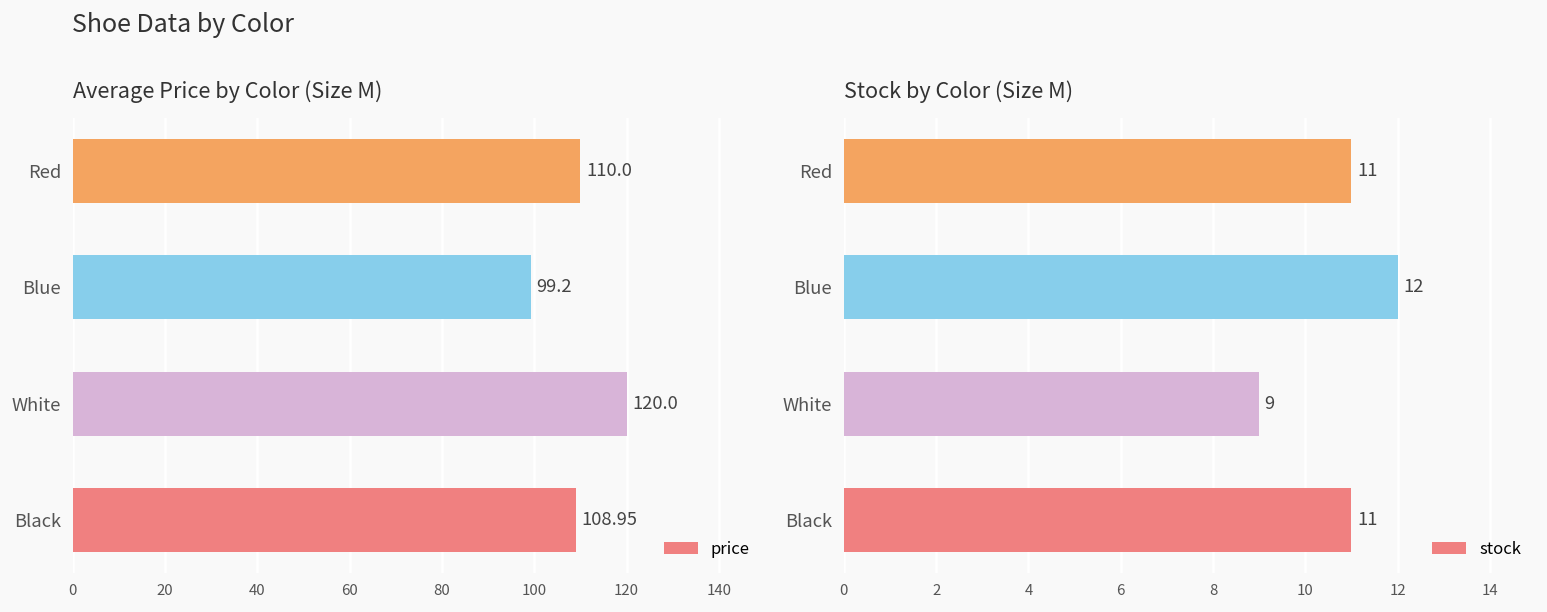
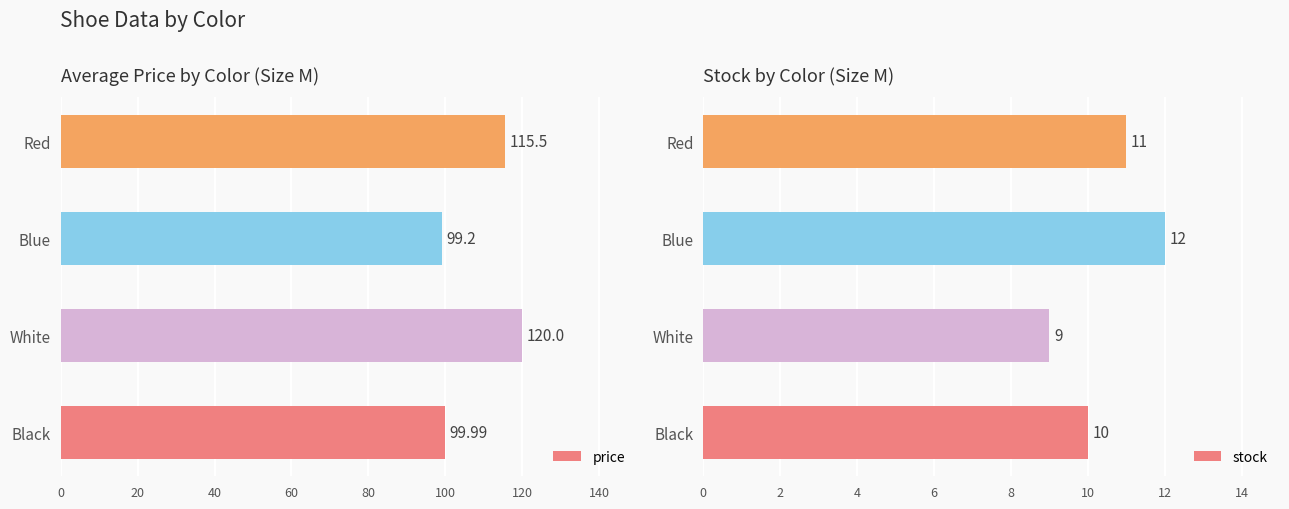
Average Price by Color (Size M), Red: 110.0 -> 115.5
Average Price by Color (Size M), Black: 108.95 -> 99.99
Stock by Color (Size M), Black: 11 -> 10
